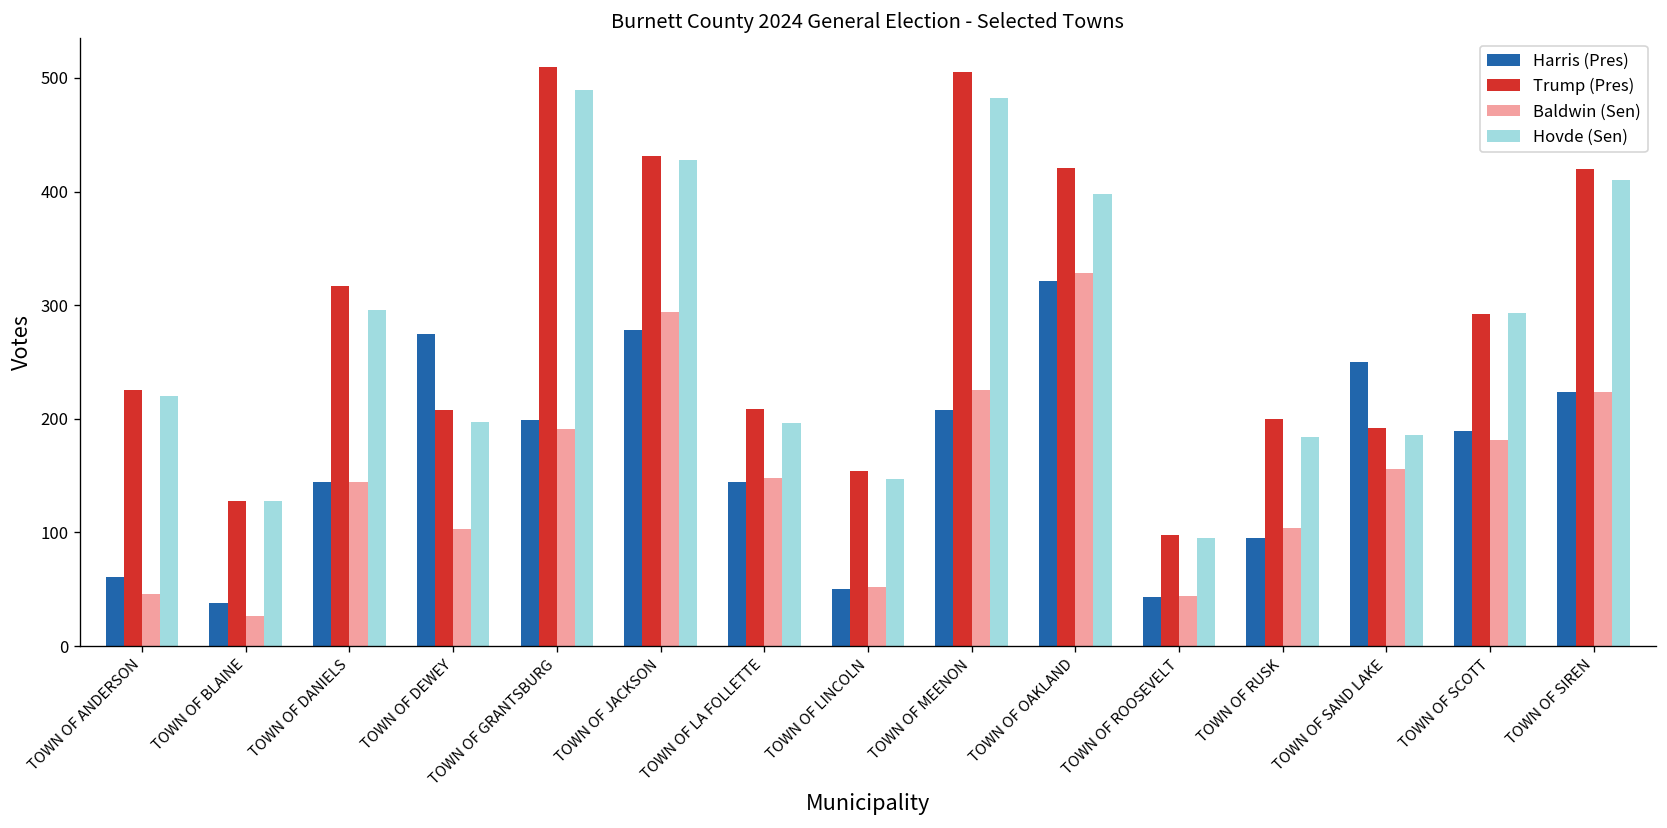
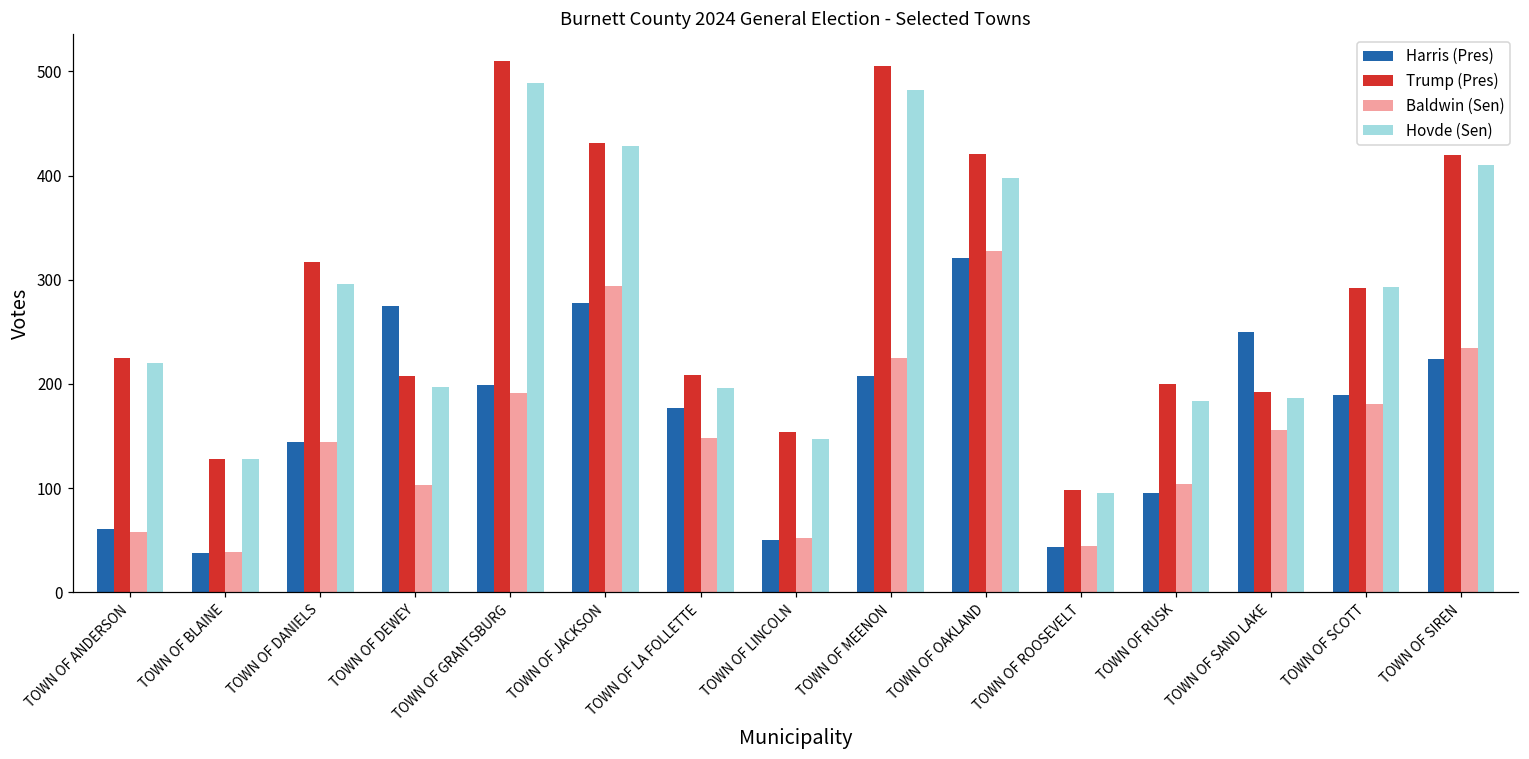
Baldwin (Sen), TOWN OF ANDERSON: 50 -> 60
Baldwin (Sen), TOWN OF BLAINE: 30 -> 40
Harris (Pres), TOWN OF LA FOLLETTE: 140 -> 180
Baldwin (Sen), TOWN OF SIREN: 220 -> 230
